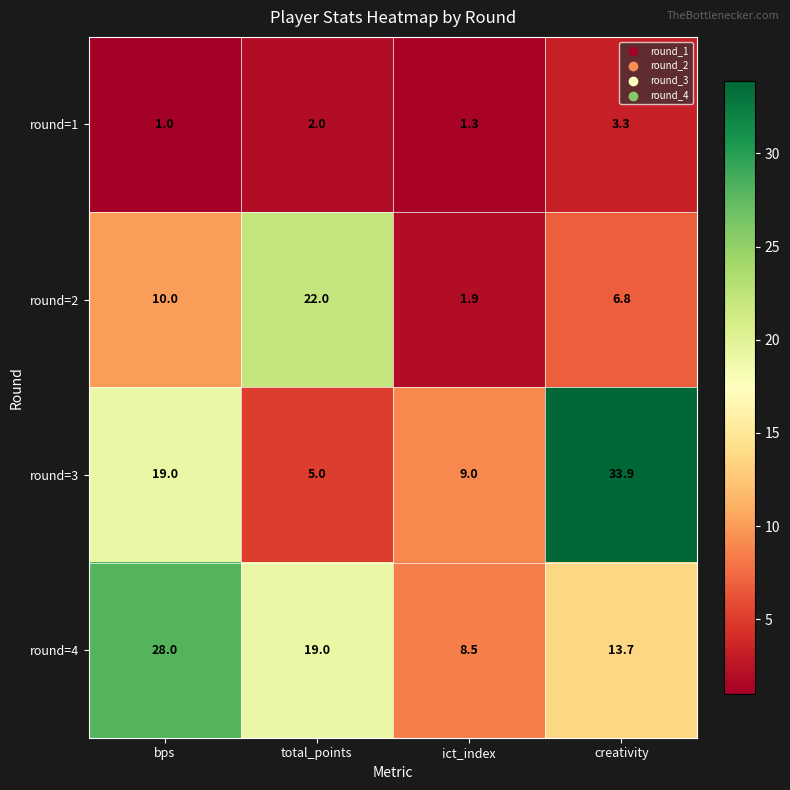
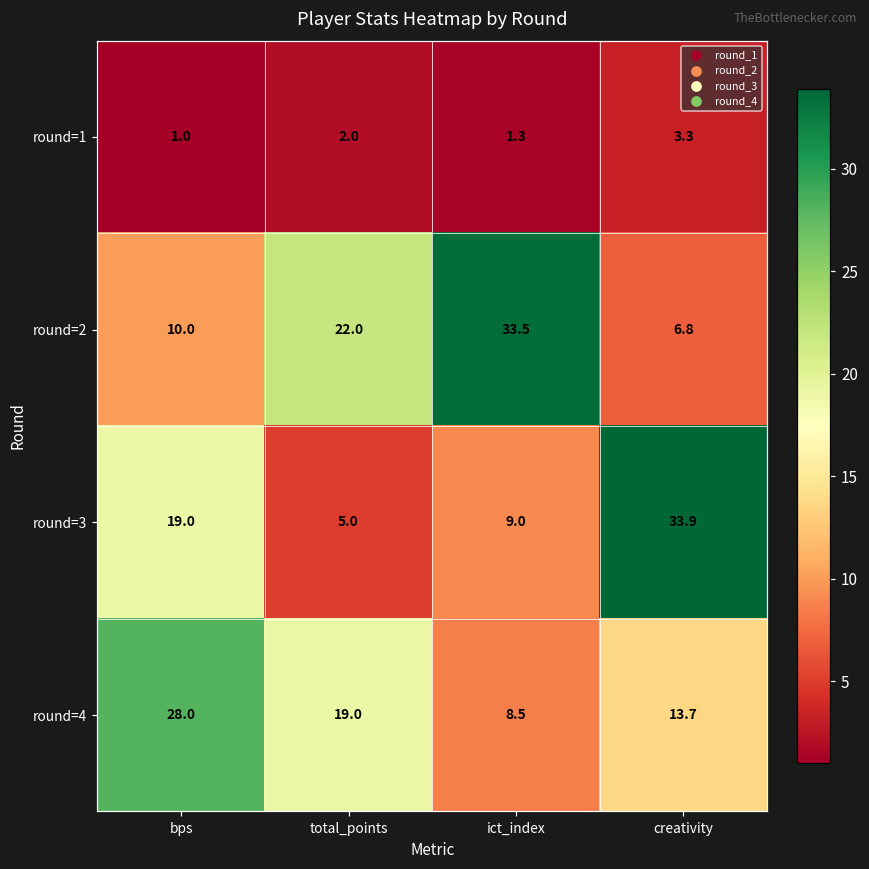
round=2, ict_index: 1.9 -> 33.5
